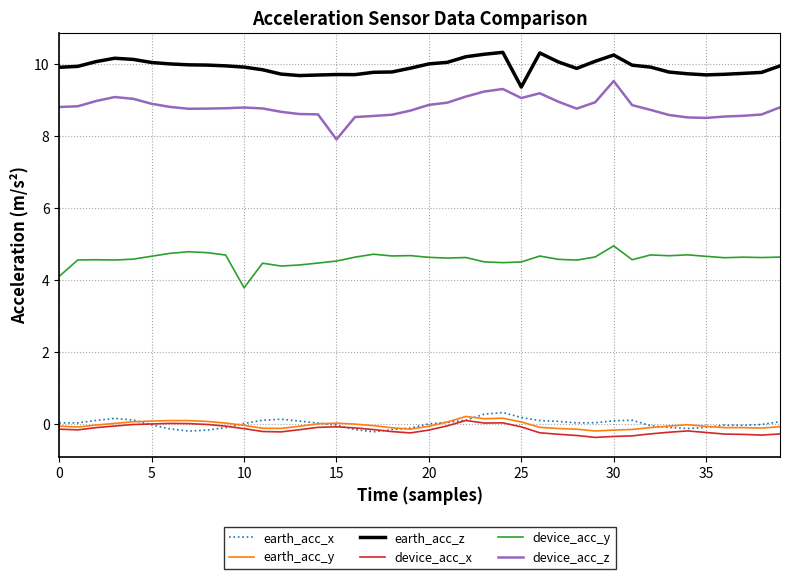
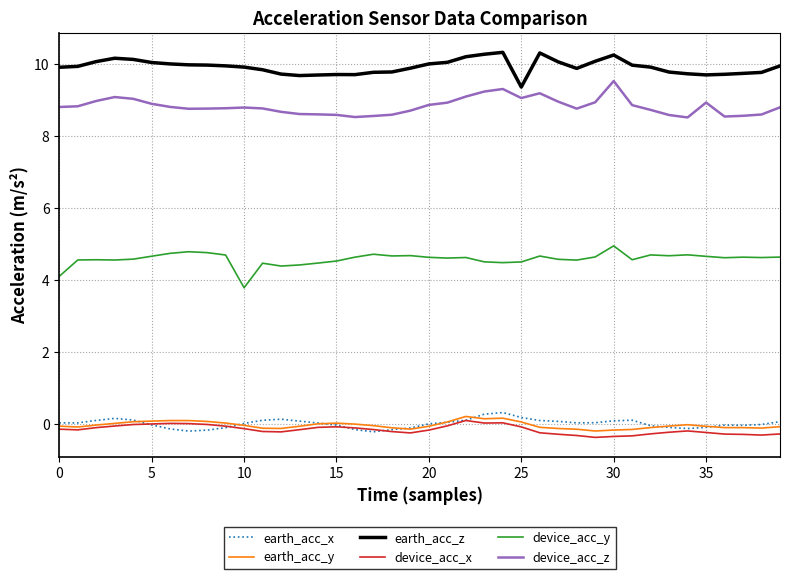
device_acc_z, 15: 7.9 -> 8.6
device_acc_z, 35: 8.5 -> 8.9
